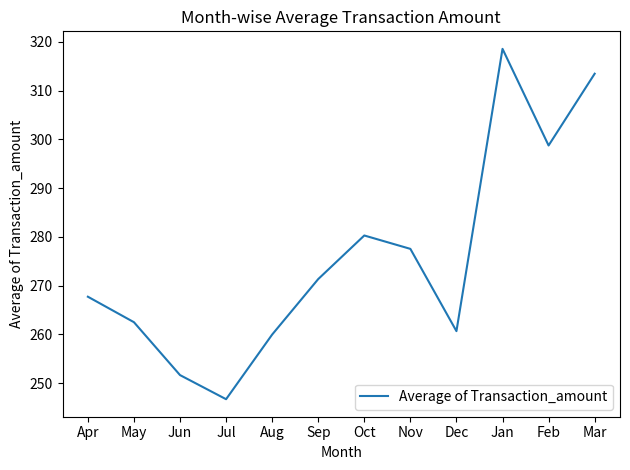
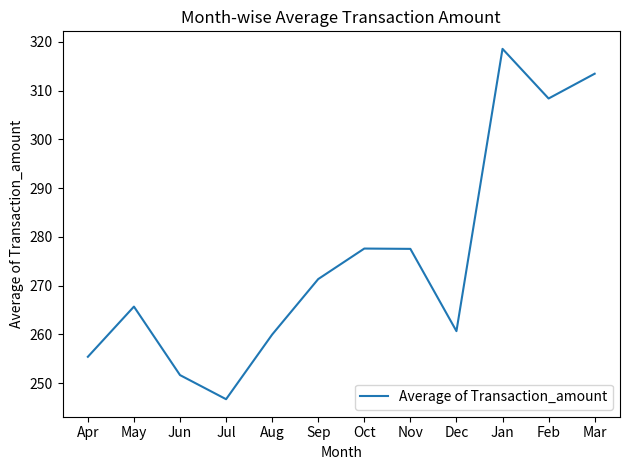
Apr: 268 -> 255
May: 263 -> 266
Oct: 280 -> 278
Feb: 299 -> 308
